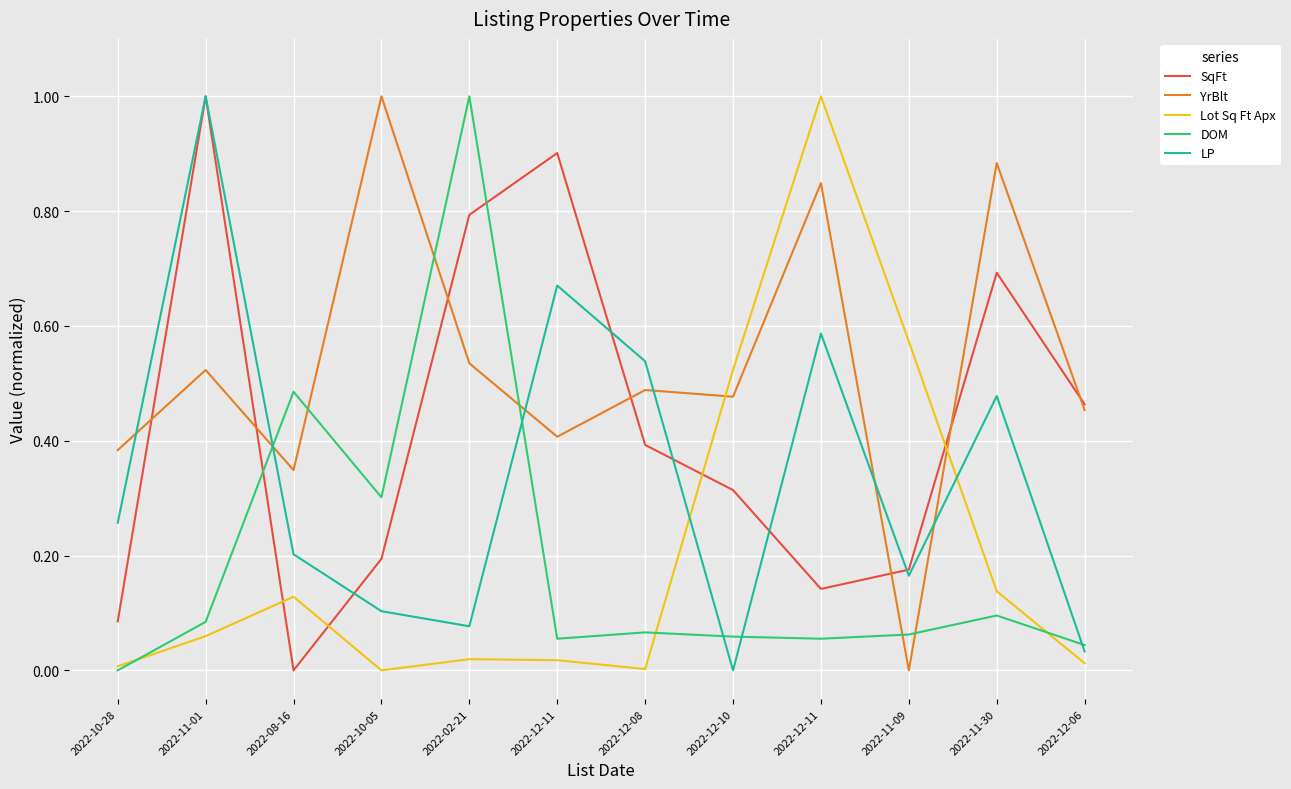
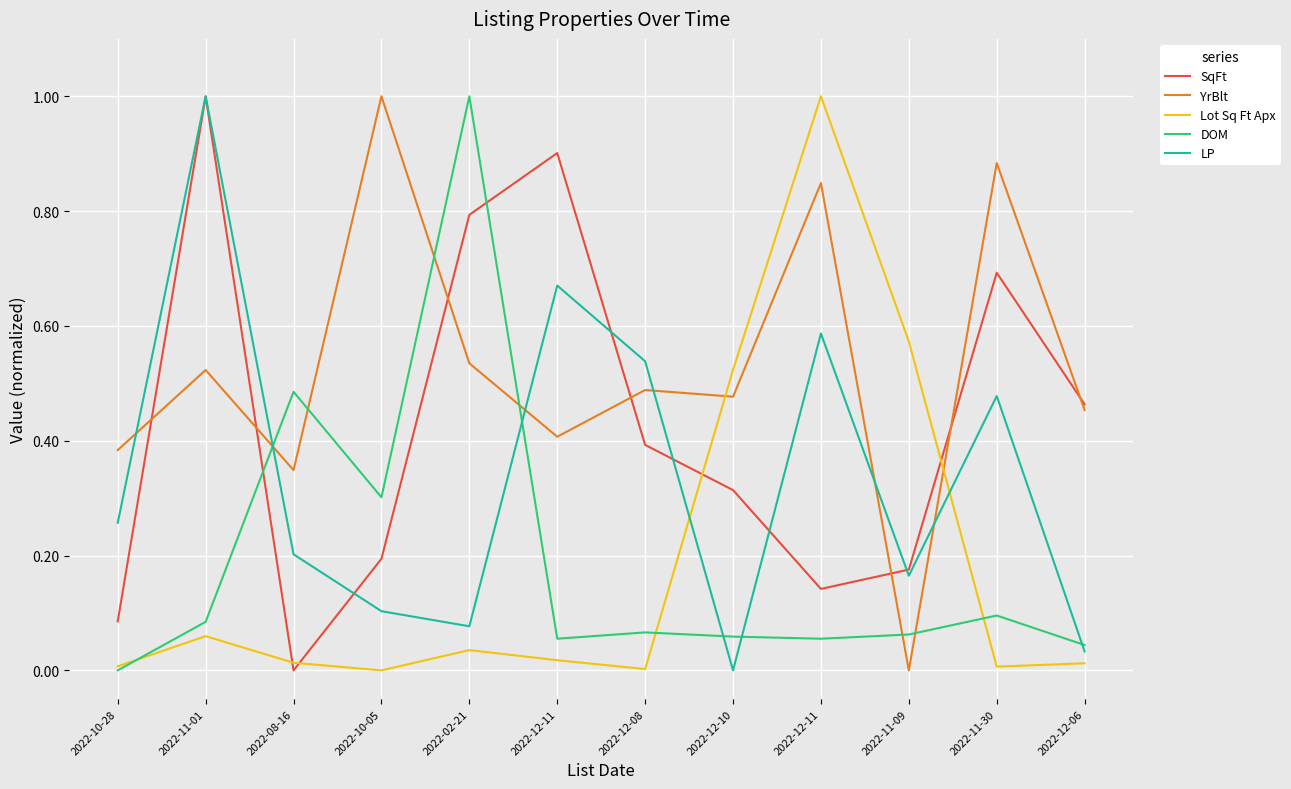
Lot Sq Ft Apx, 2022-08-16: 0.13 -> 0.01
Lot Sq Ft Apx, 2022-02-21: 0.02 -> 0.04
Lot Sq Ft Apx, 2022-11-30: 0.14 -> 0.01
